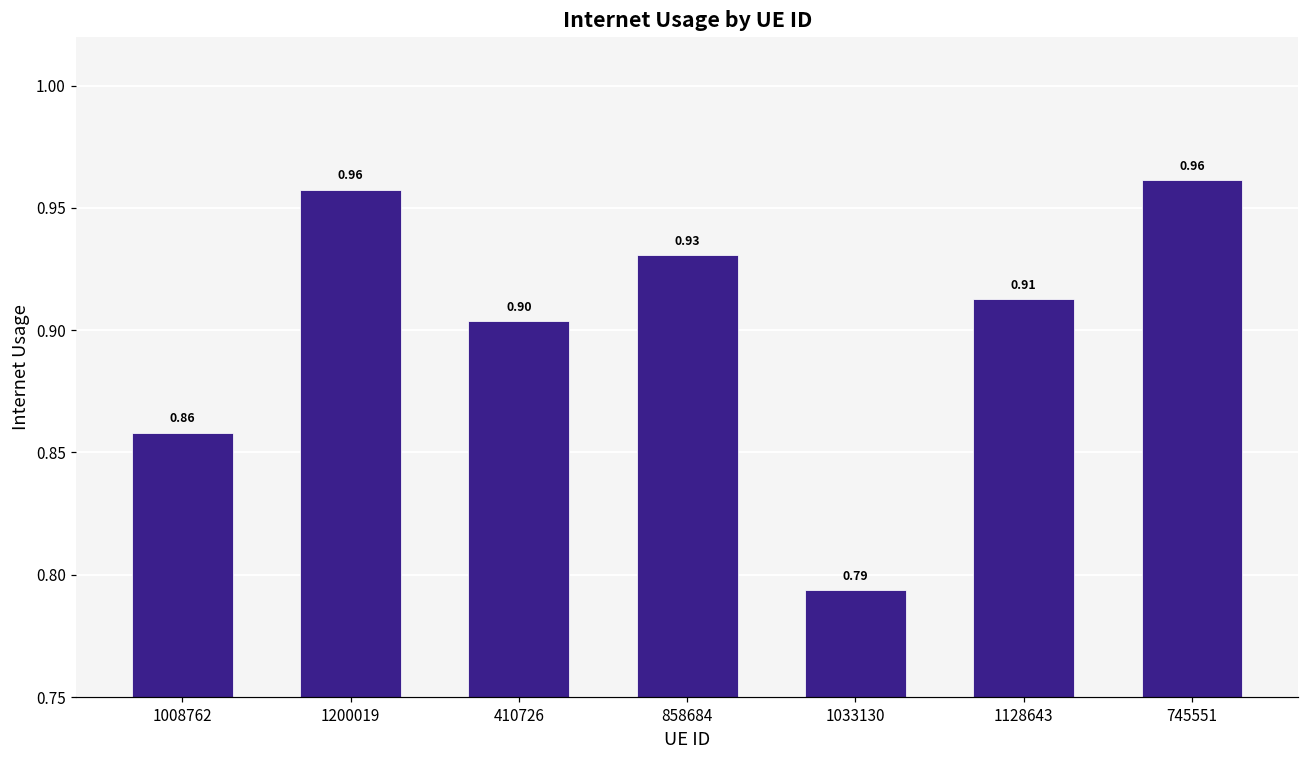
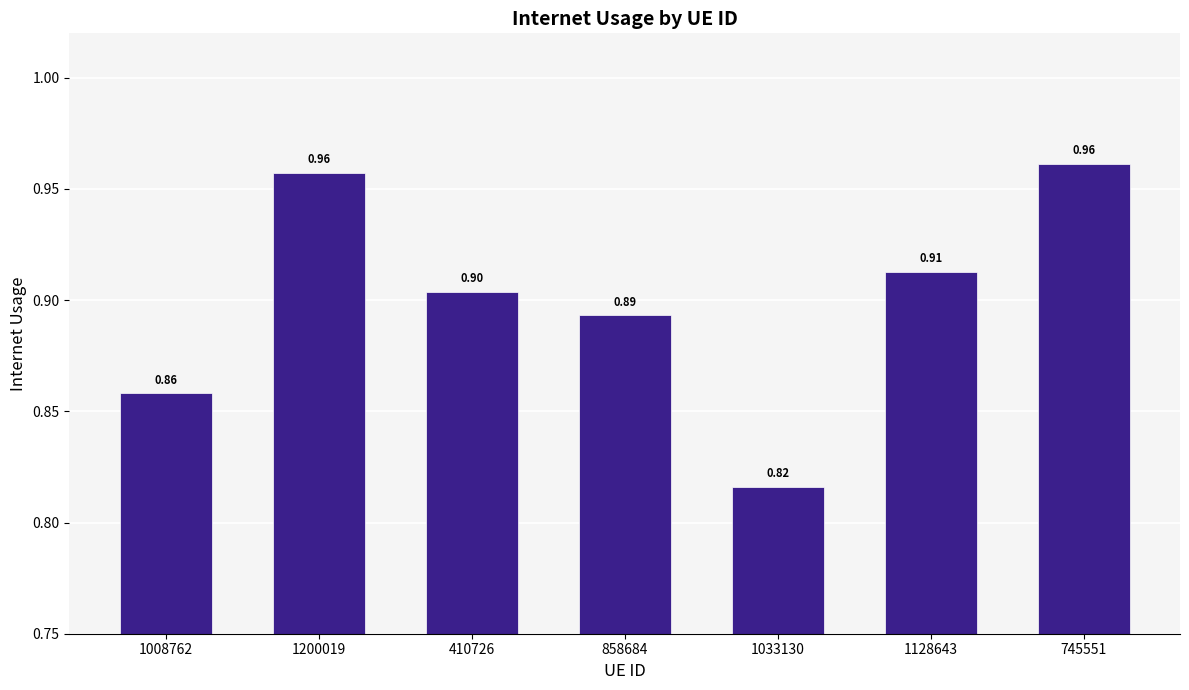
858684: 0.93 -> 0.89
1033130: 0.79 -> 0.82
